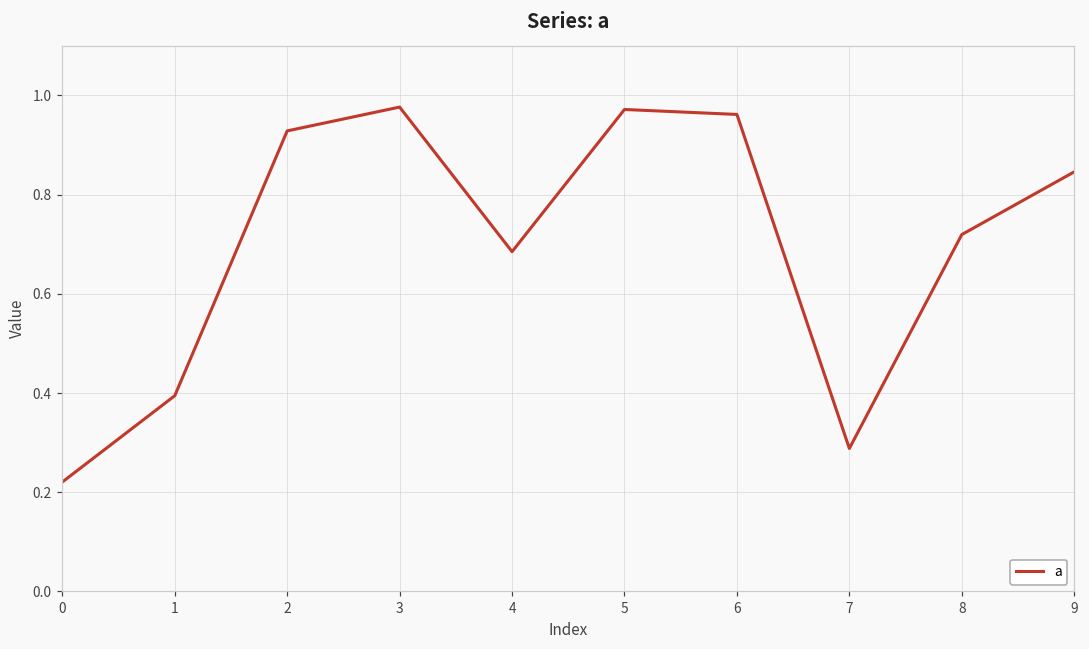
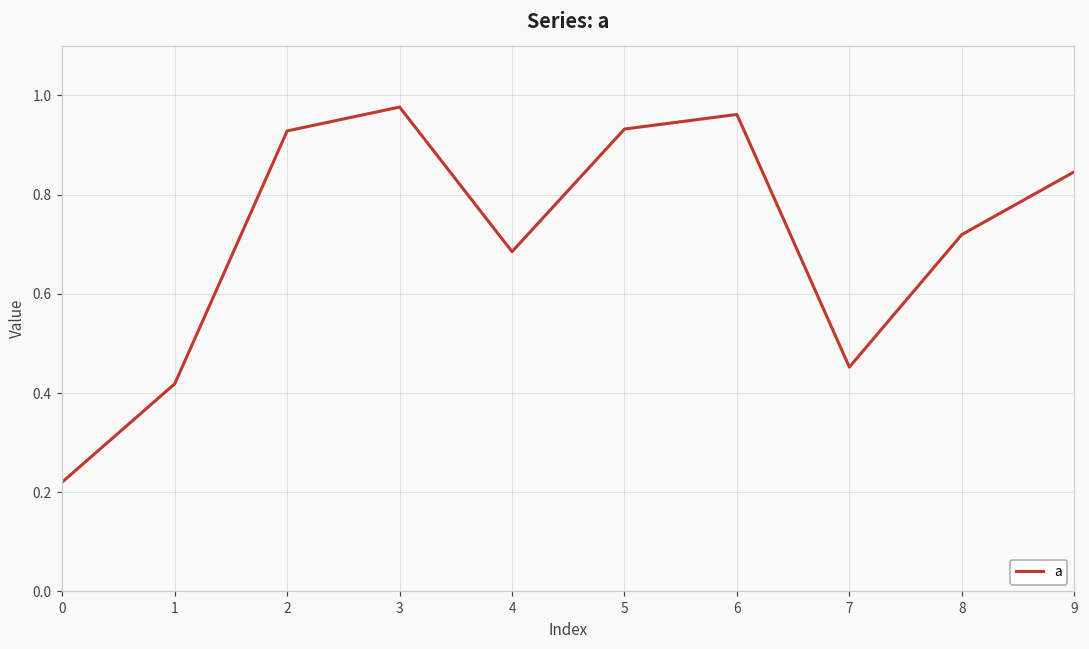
1: 0.39 -> 0.42
5: 0.97 -> 0.93
7: 0.29 -> 0.45
